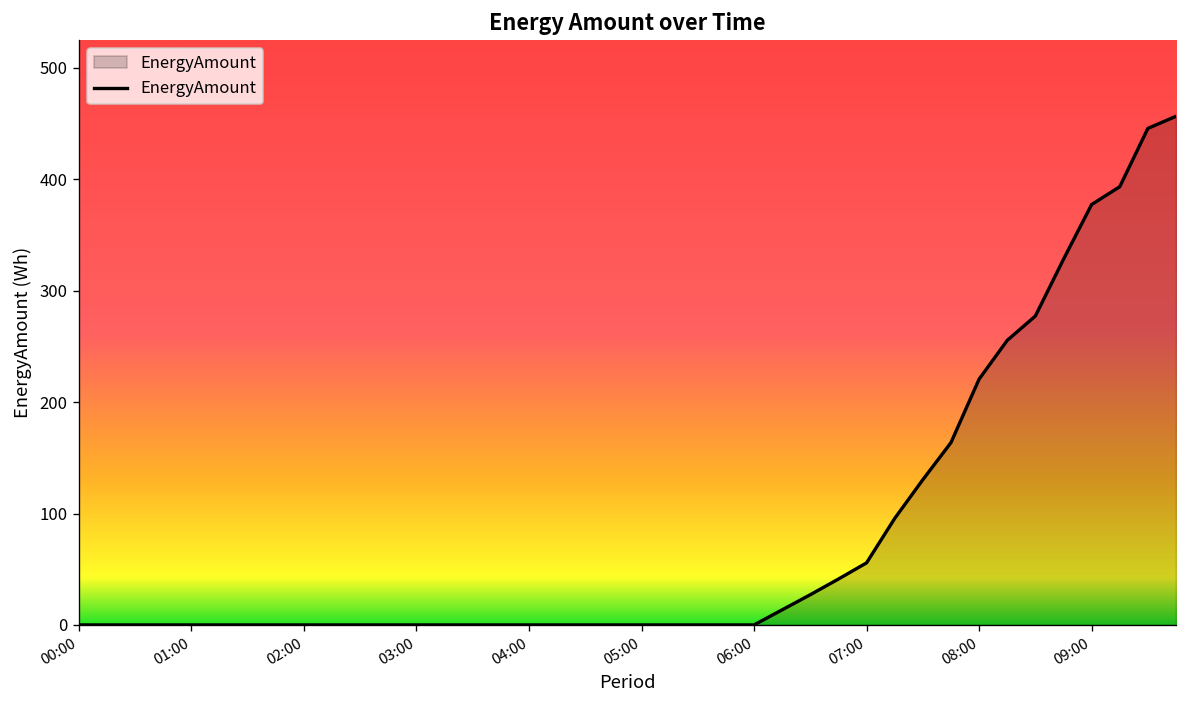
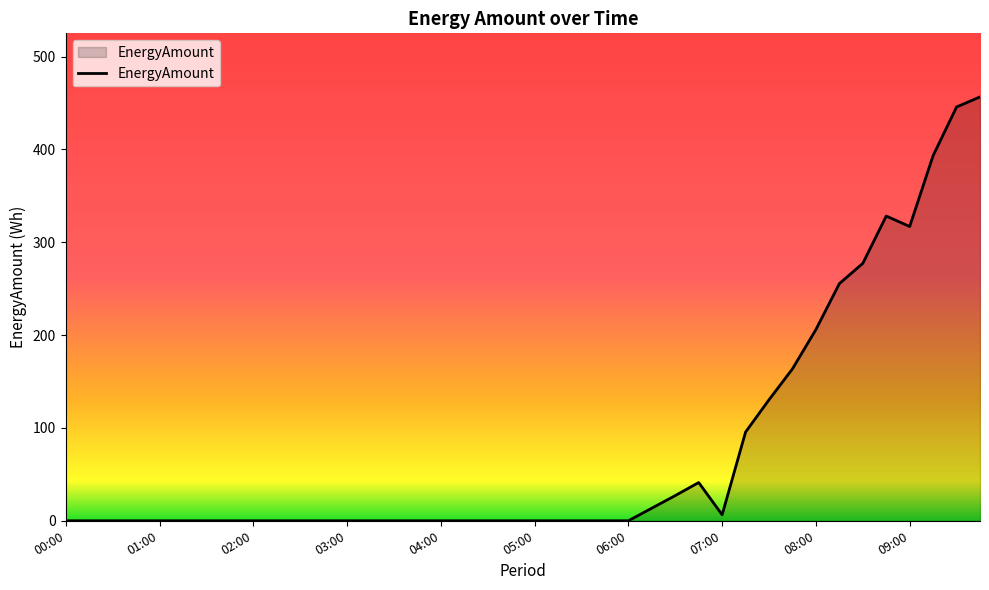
07:00: 60 -> 10
08:00: 220 -> 210
09:00: 380 -> 320
